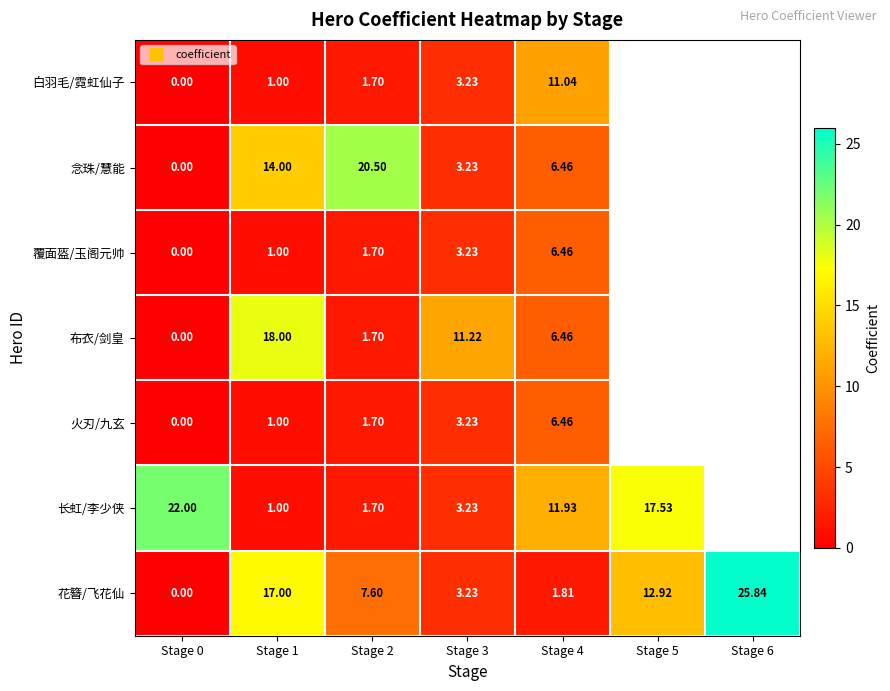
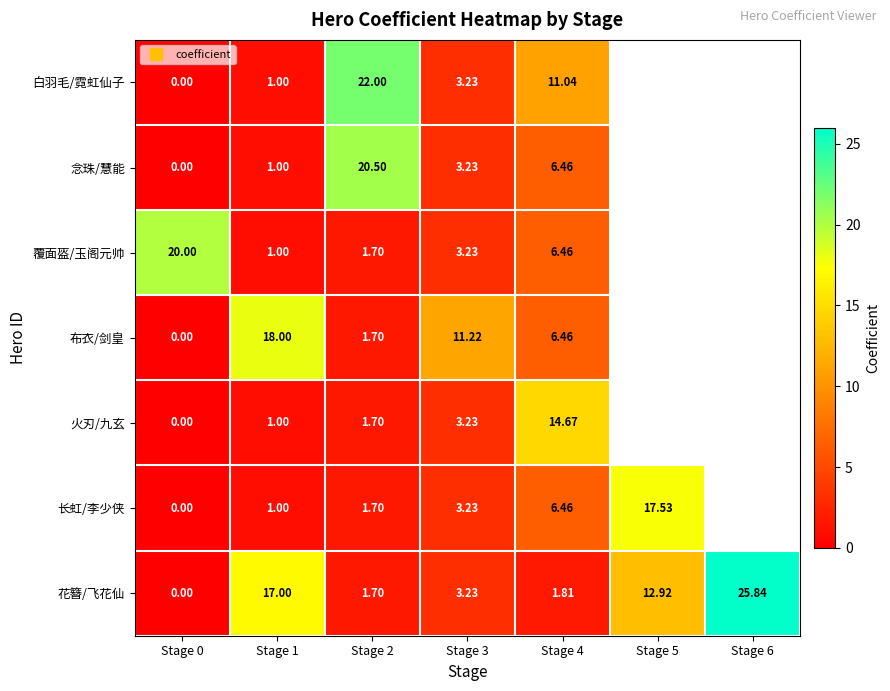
白羽毛/霓虹仙子, Stage 2: 1.70 -> 22.00
念珠/慧能, Stage 1: 14.00 -> 1.00
覆面盔/玉阁元帅, Stage 0: 0.00 -> 20.00
火刃/九玄, Stage 4: 6.46 -> 14.67
长虹/李少侠, Stage 0: 22.00 -> 0.00
长虹/李少侠, Stage 4: 11.93 -> 6.46
花簪/飞花仙, Stage 2: 7.60 -> 1.70
